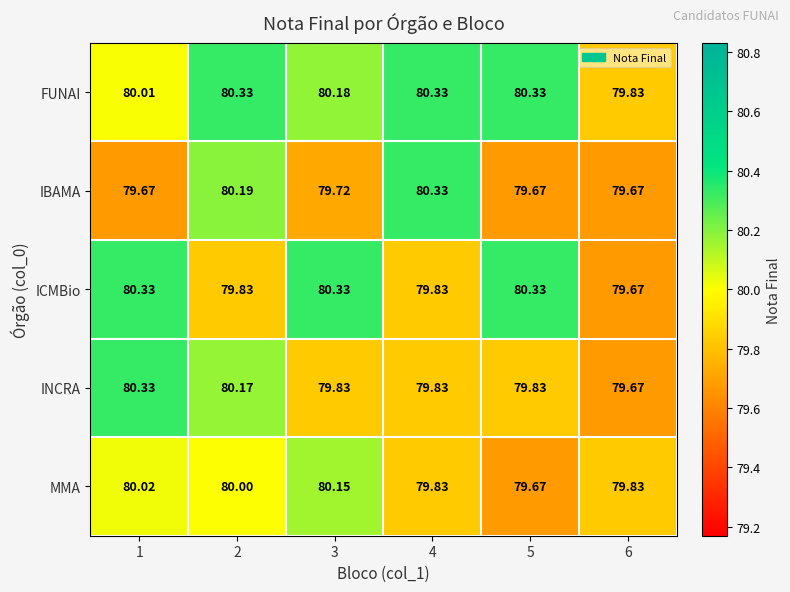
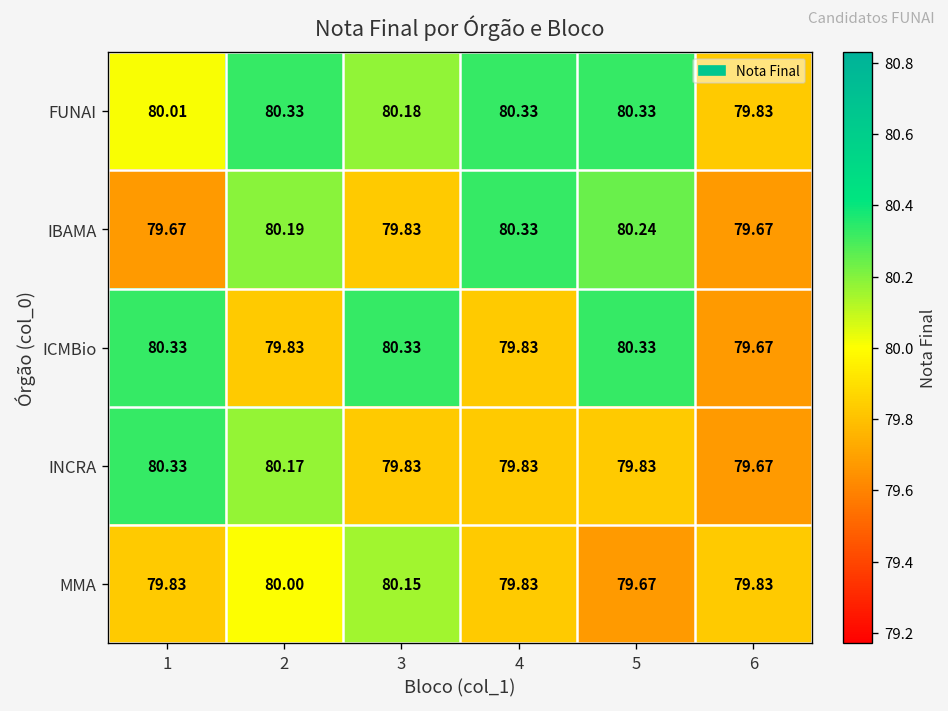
IBAMA, 3: 79.72 -> 79.83
IBAMA, 5: 79.67 -> 80.24
MMA, 1: 80.02 -> 79.83
